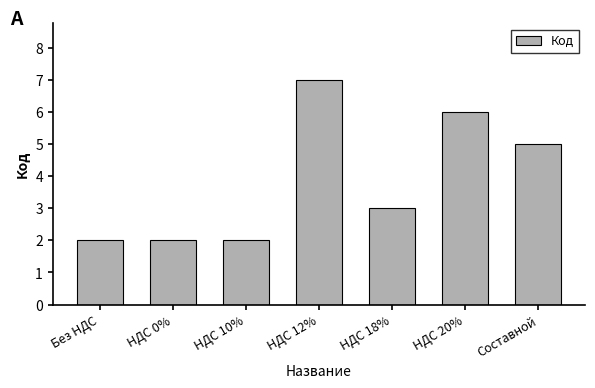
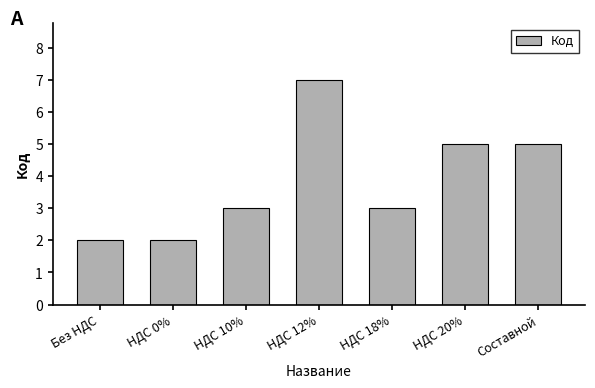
НДС 10%: 2 -> 3
НДС 20%: 6 -> 5
